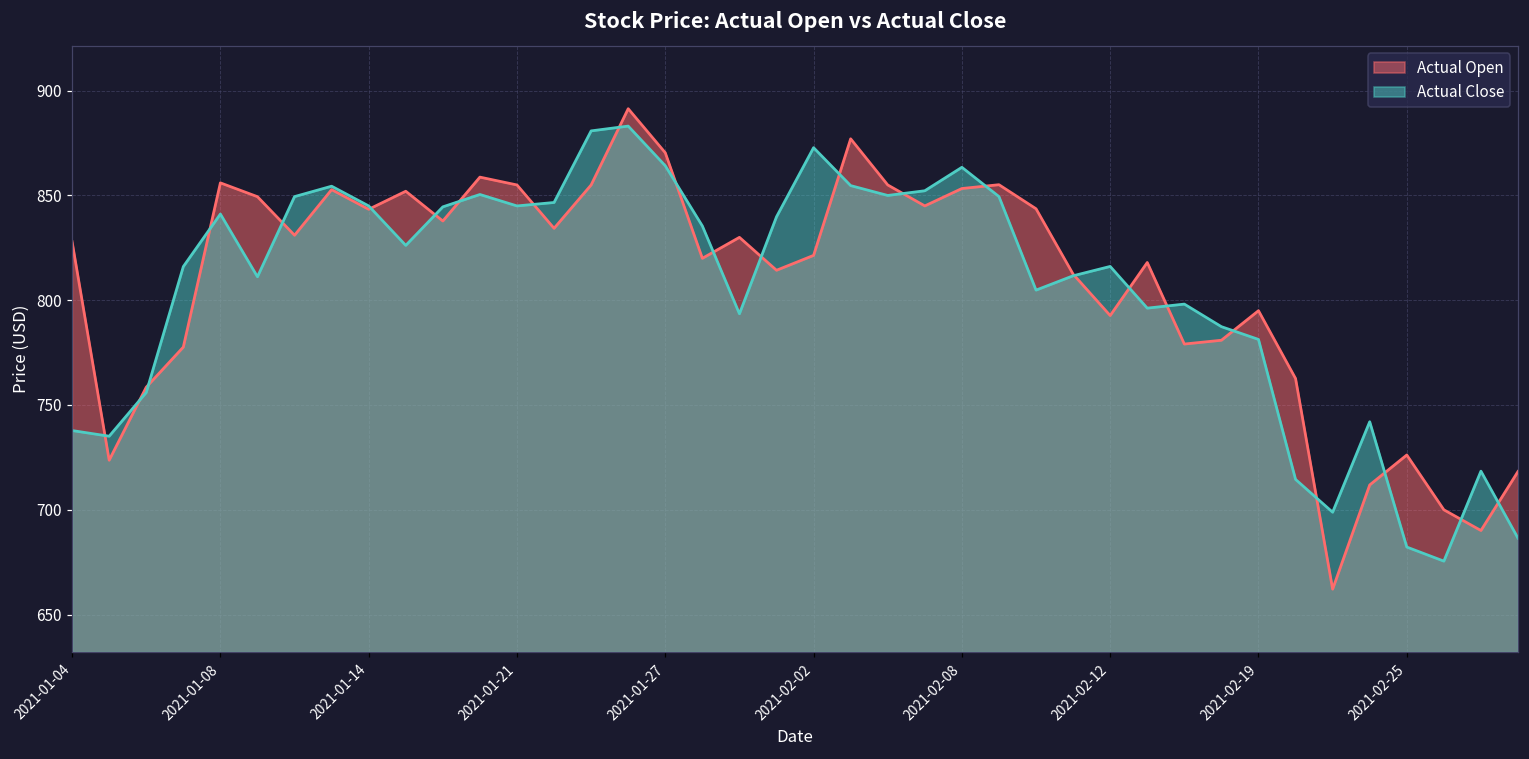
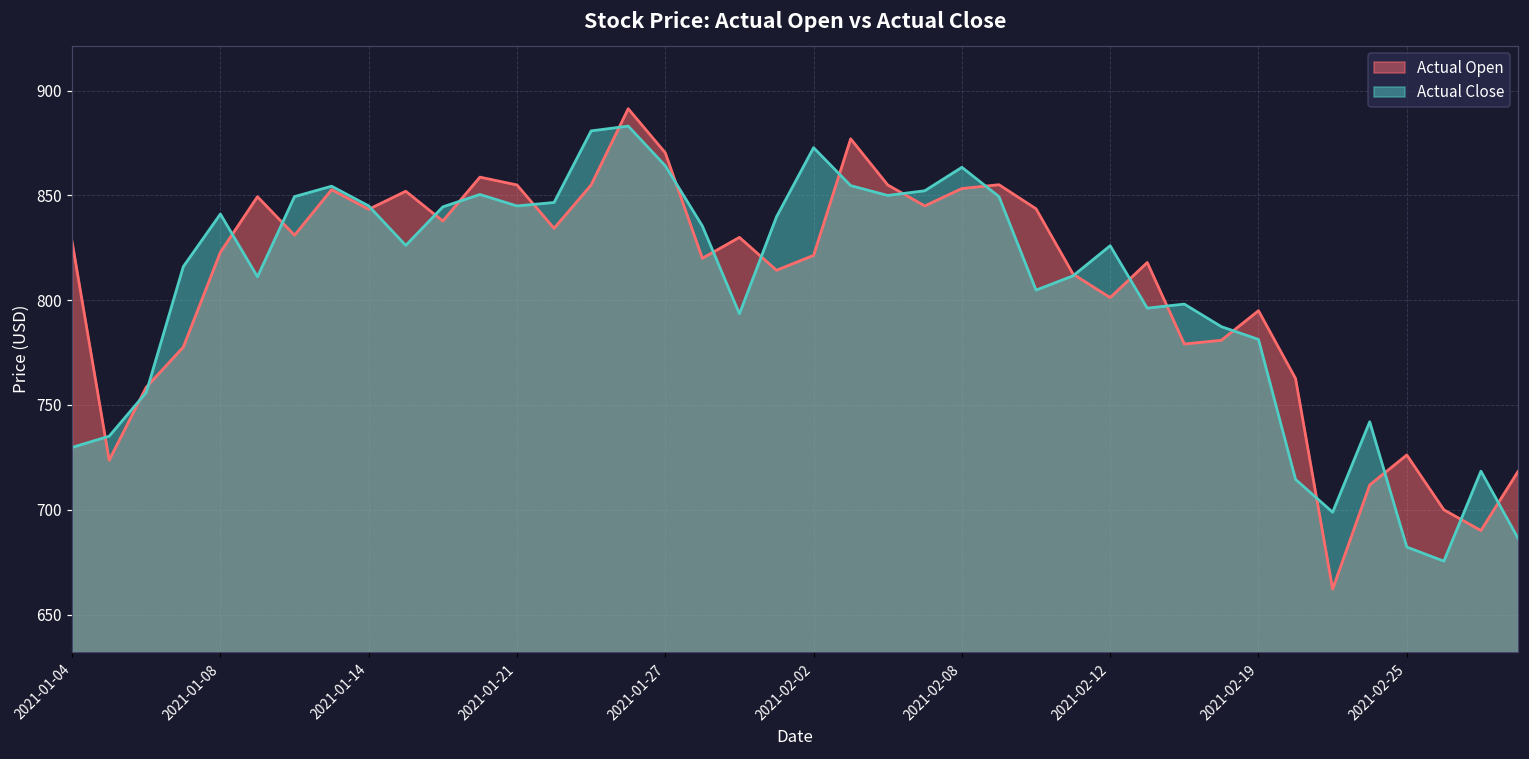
Actual Close, 2021-01-04: 738 -> 730
Actual Open, 2021-01-08: 856 -> 823
Actual Open, 2021-02-12: 793 -> 801
Actual Close, 2021-02-12: 816 -> 826
